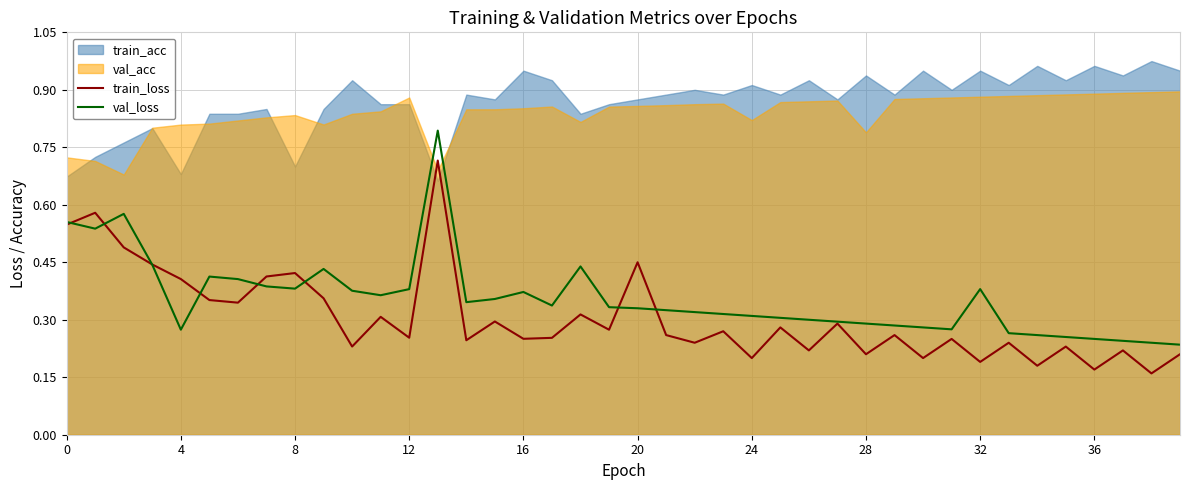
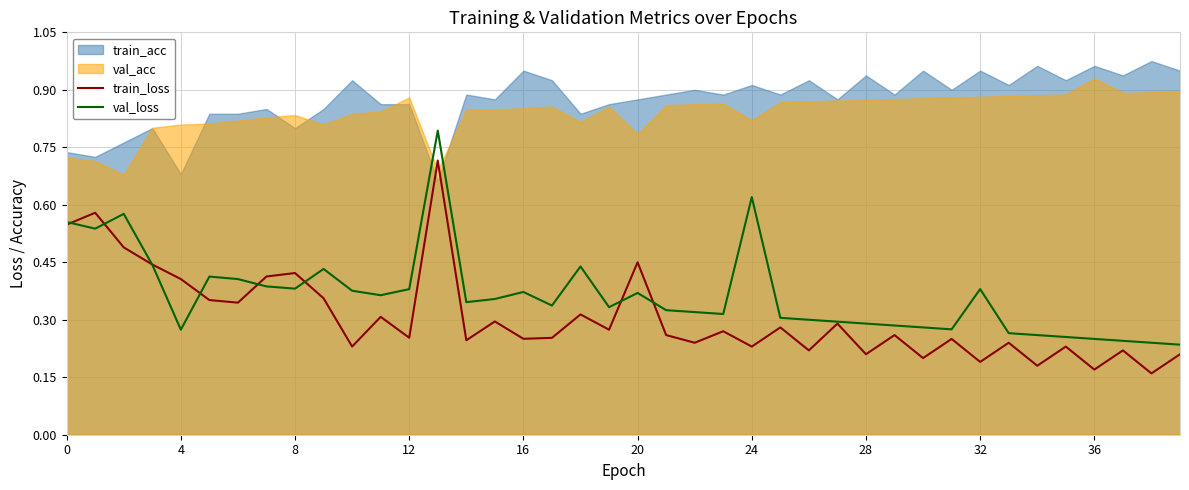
train_acc, 0: 0.67 -> 0.74
train_acc, 8: 0.7 -> 0.8
val_loss, 20: 0.33 -> 0.37
val_acc, 20: 0.86 -> 0.79
train_loss, 24: 0.20 -> 0.23
val_loss, 24: 0.31 -> 0.62
val_acc, 28: 0.79 -> 0.87
val_acc, 36: 0.89 -> 0.93
